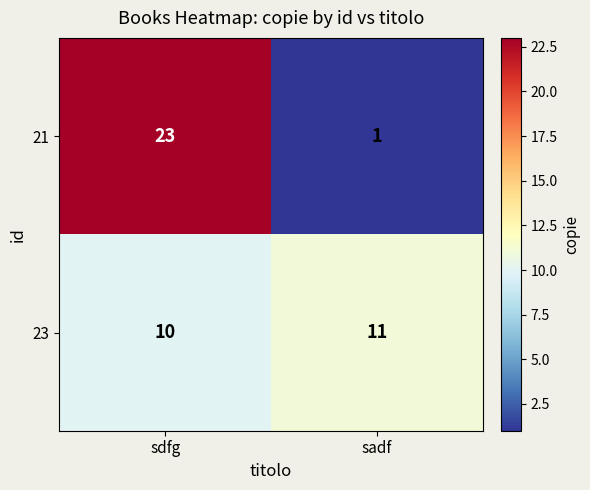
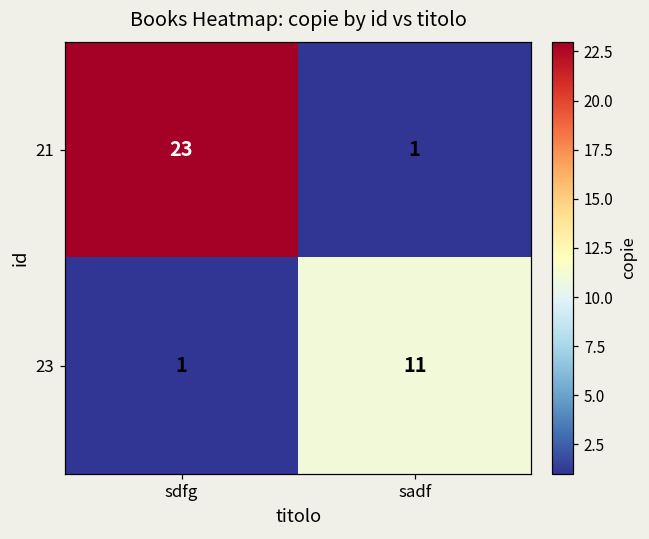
23, sdfg: 10 -> 1
